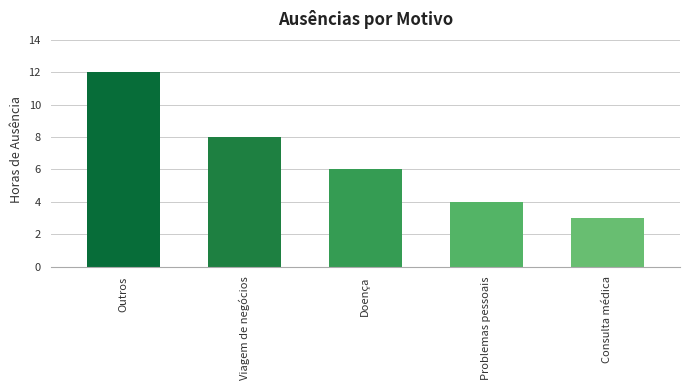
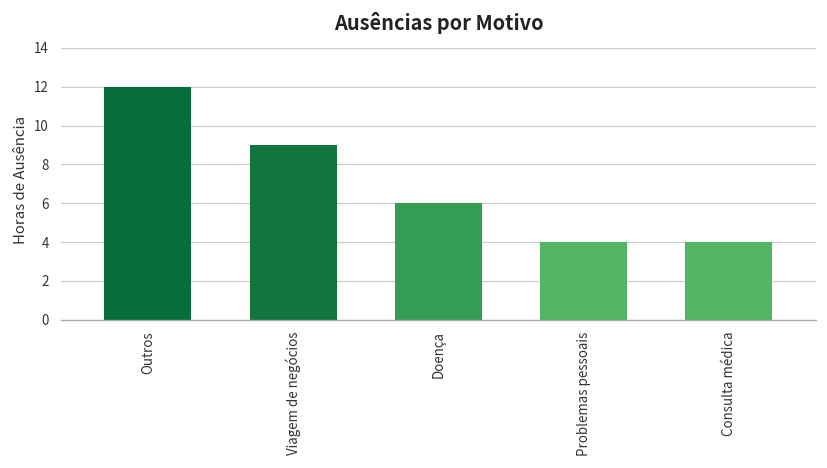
Viagem de negócios: 8 -> 9
Consulta médica: 3 -> 4
